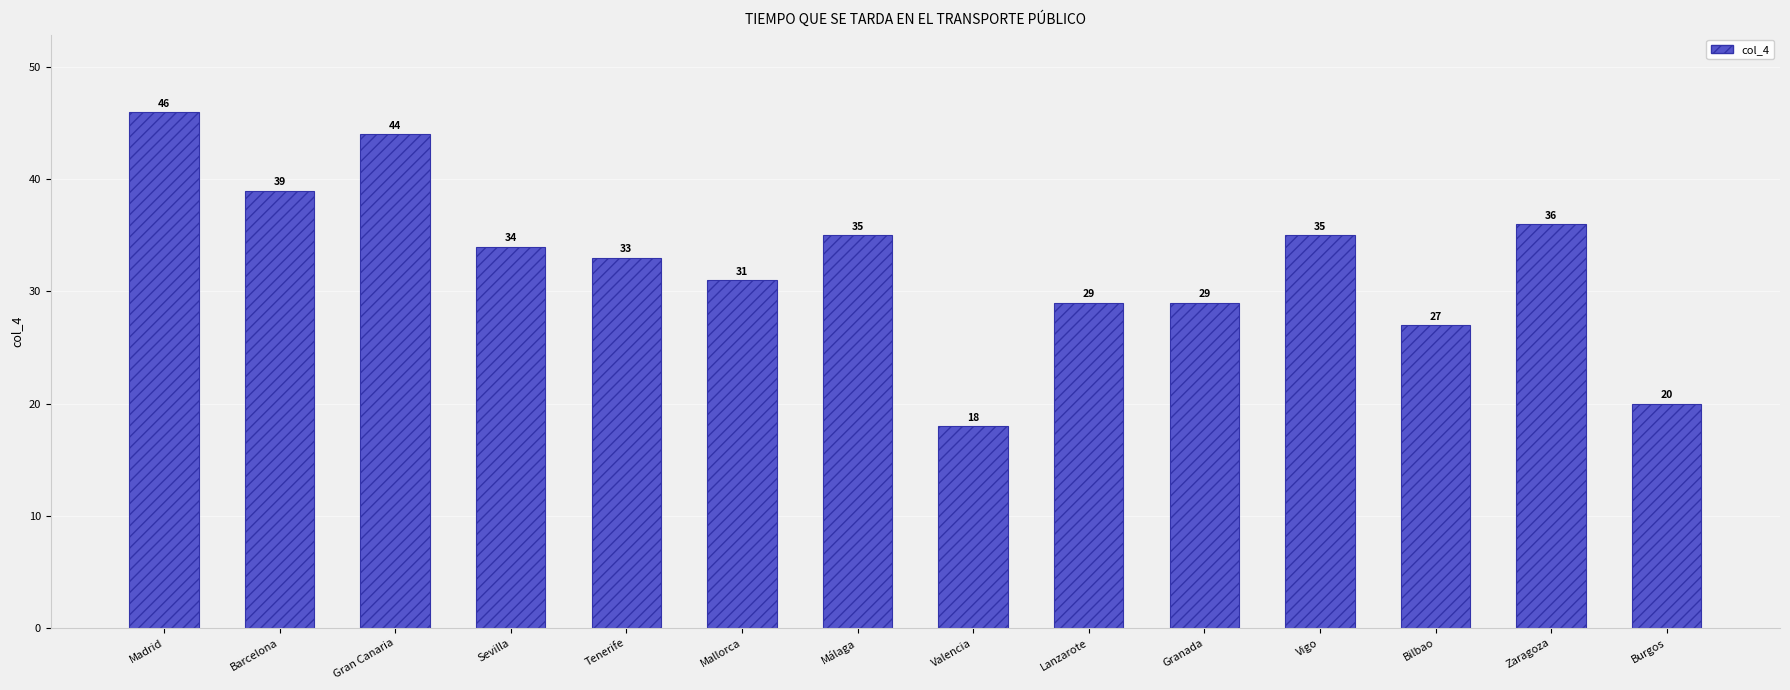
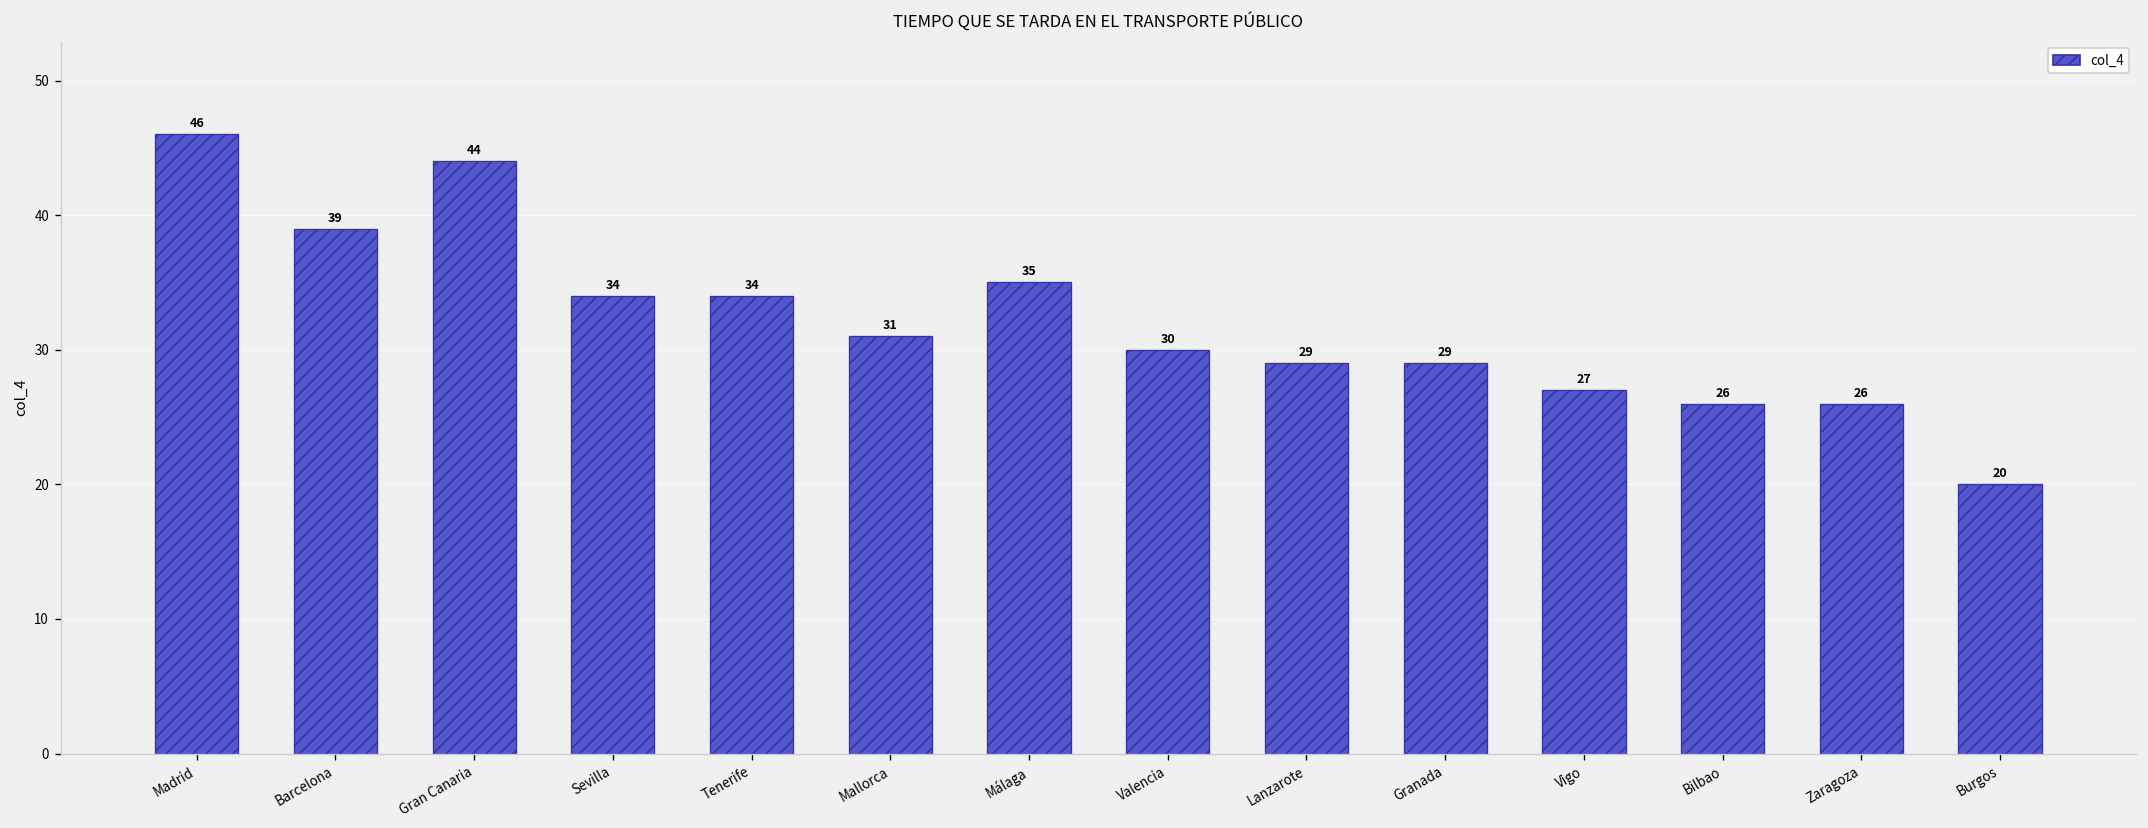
Tenerife: 33 -> 34
Valencia: 18 -> 30
Vigo: 35 -> 27
Bilbao: 27 -> 26
Zaragoza: 36 -> 26
